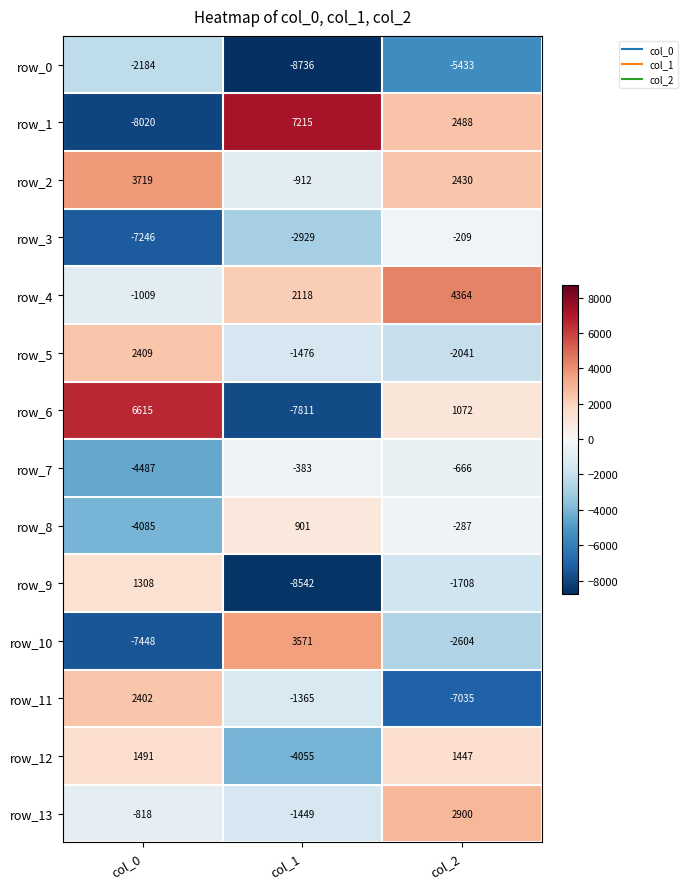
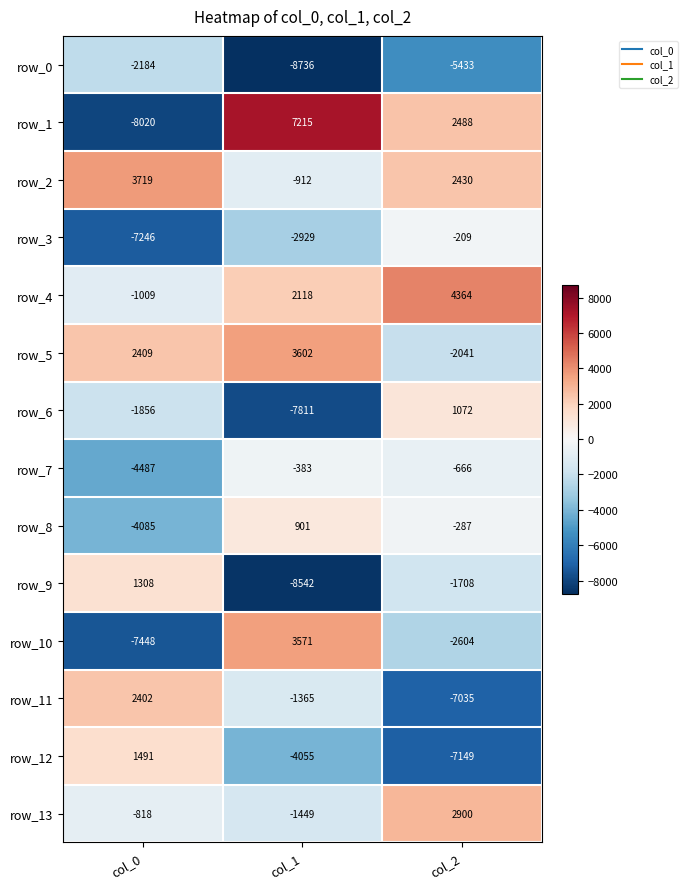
row_5, col_1: -1476 -> 3602
row_6, col_0: 6615 -> -1856
row_12, col_2: 1447 -> -7149
